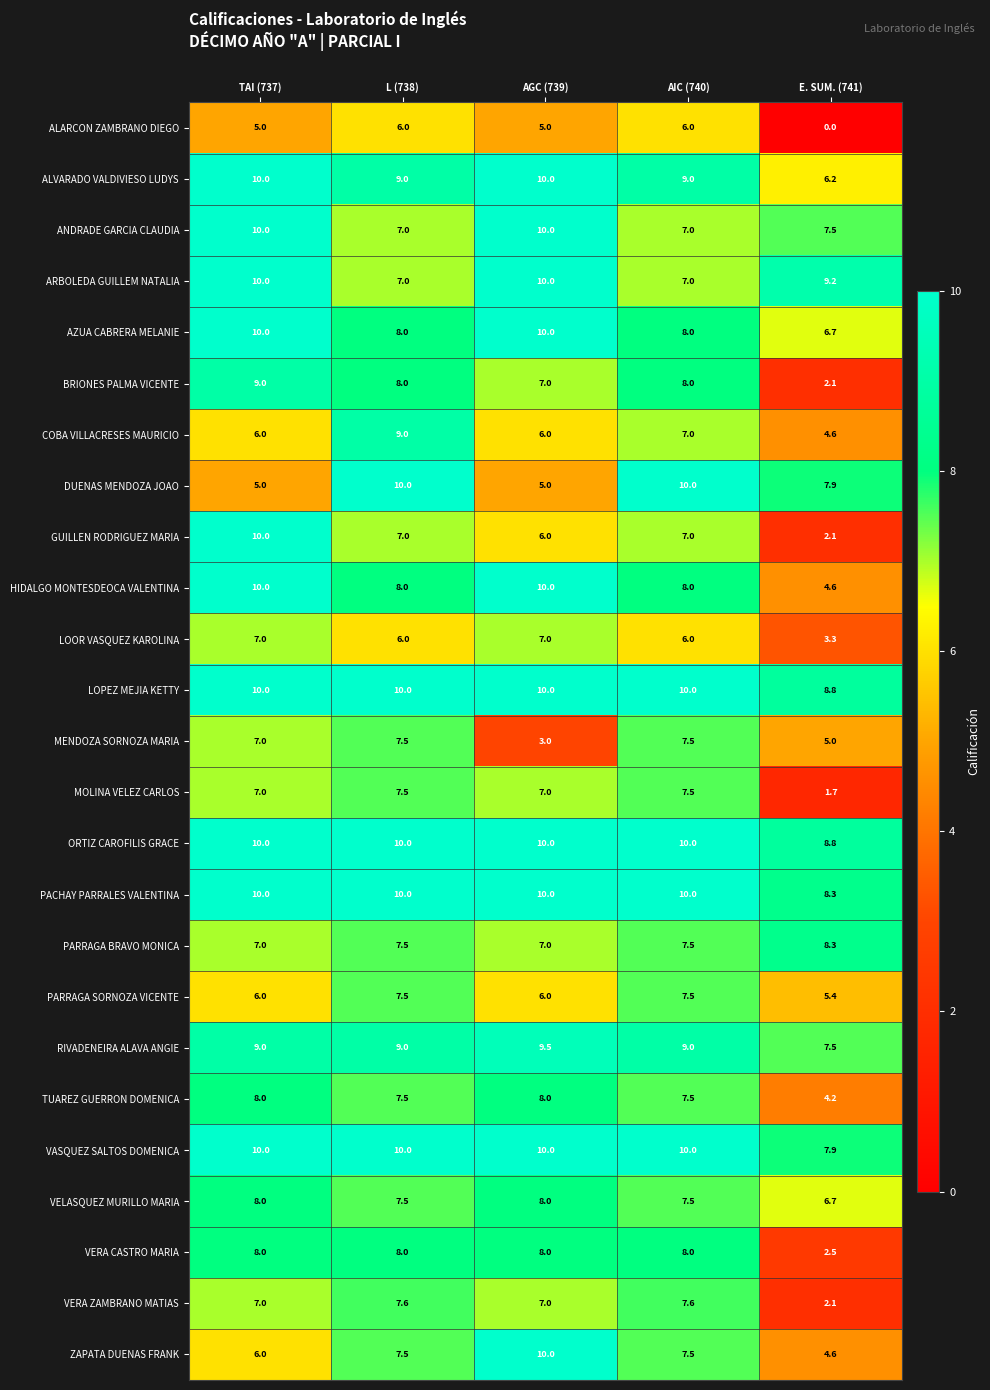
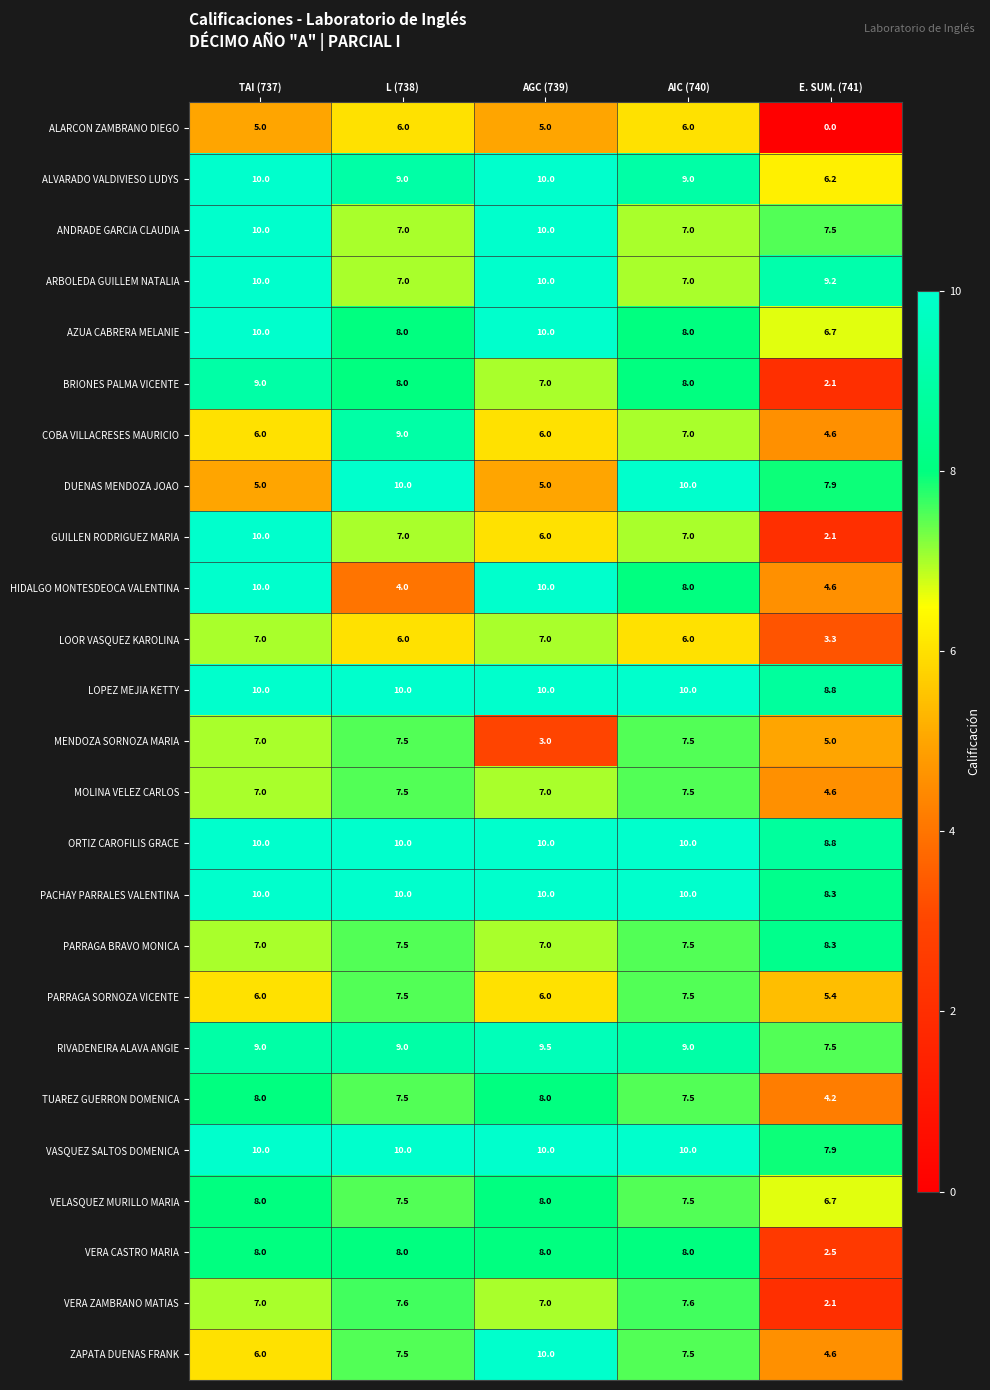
HIDALGO MONTESDEOCA VALENTINA, L (738): 8.0 -> 4.0
MOLINA VELEZ CARLOS, E. SUM. (741): 1.7 -> 4.6
